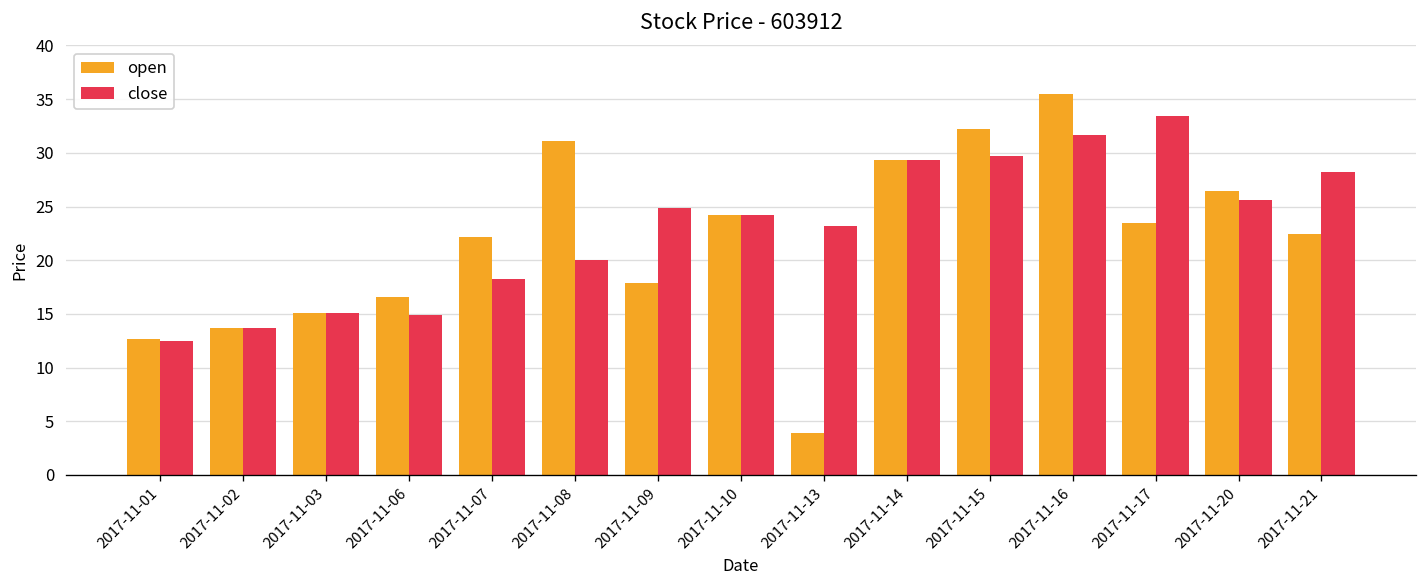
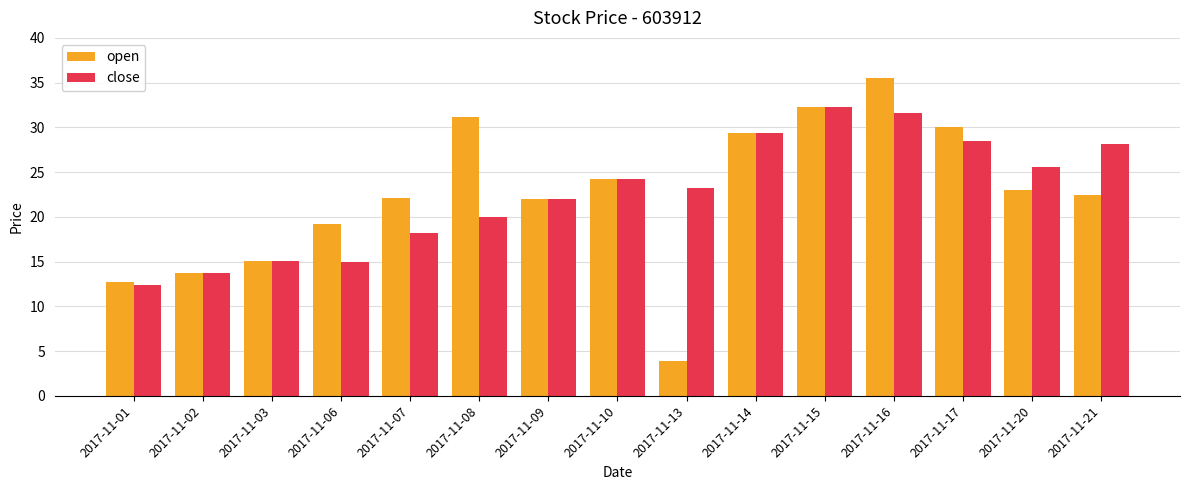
open, 2017-11-06: 17 -> 19
open, 2017-11-09: 18 -> 22
close, 2017-11-09: 25 -> 22
close, 2017-11-15: 30 -> 32
open, 2017-11-17: 24 -> 30
close, 2017-11-17: 33 -> 28
open, 2017-11-20: 26 -> 23
